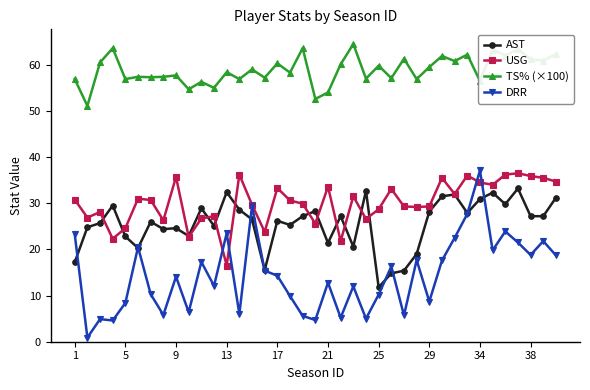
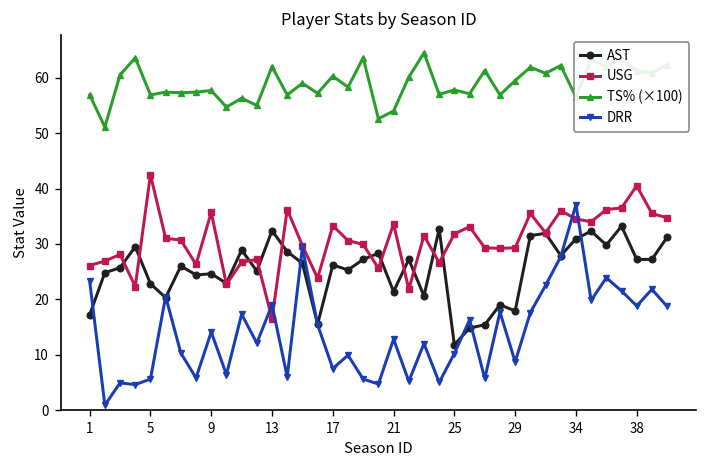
USG, 1: 31 -> 26
USG, 5: 25 -> 43
DRR, 5: 8 -> 6
TS% (×100), 13: 58 -> 62
DRR, 13: 24 -> 19
DRR, 17: 14 -> 8
USG, 25: 29 -> 32
TS% (×100), 25: 60 -> 58
AST, 29: 28 -> 18
USG, 38: 36 -> 41
